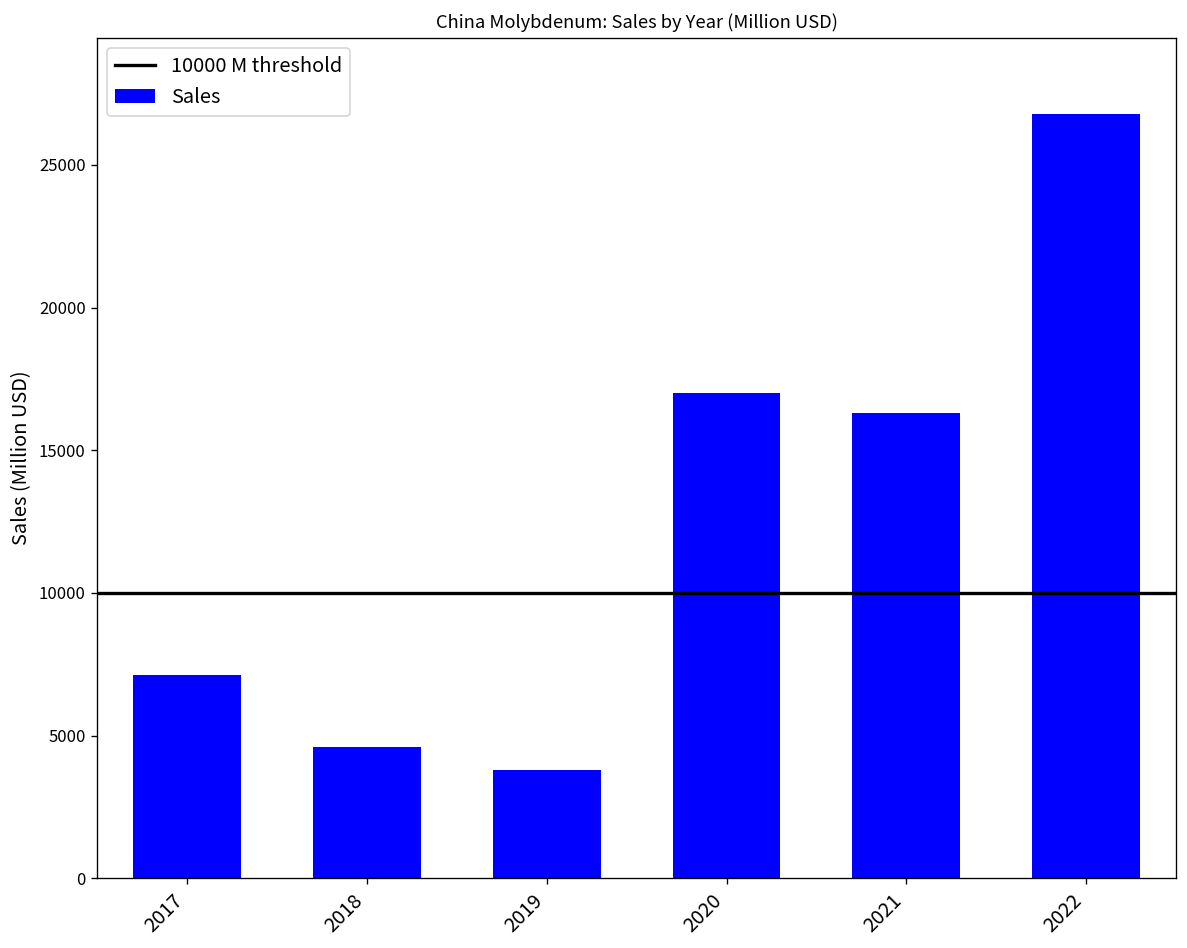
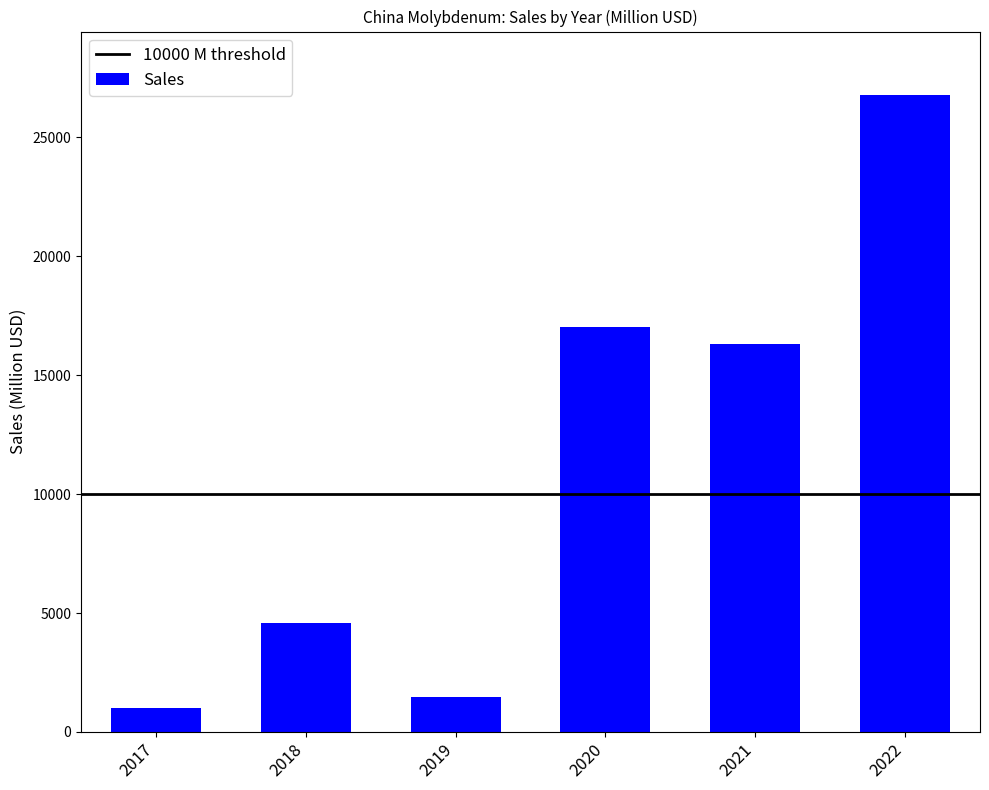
2017: 7100 -> 1000
2019: 3800 -> 1500
